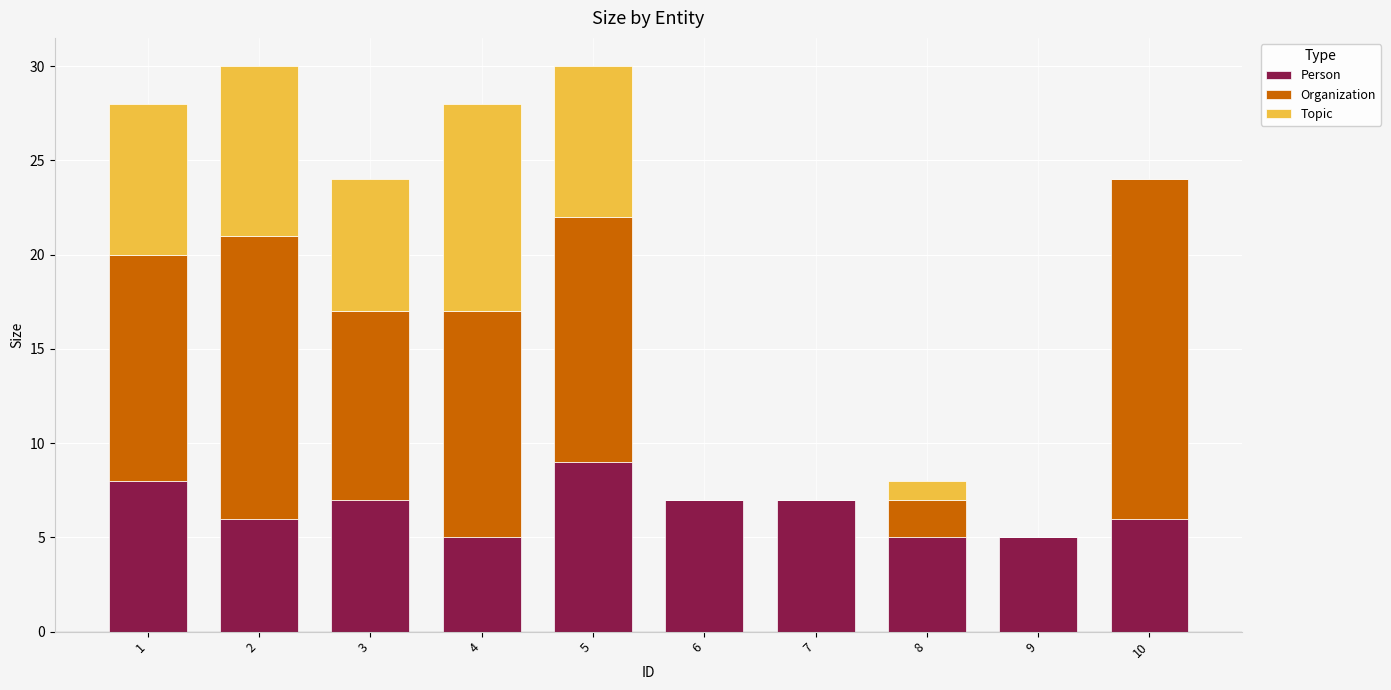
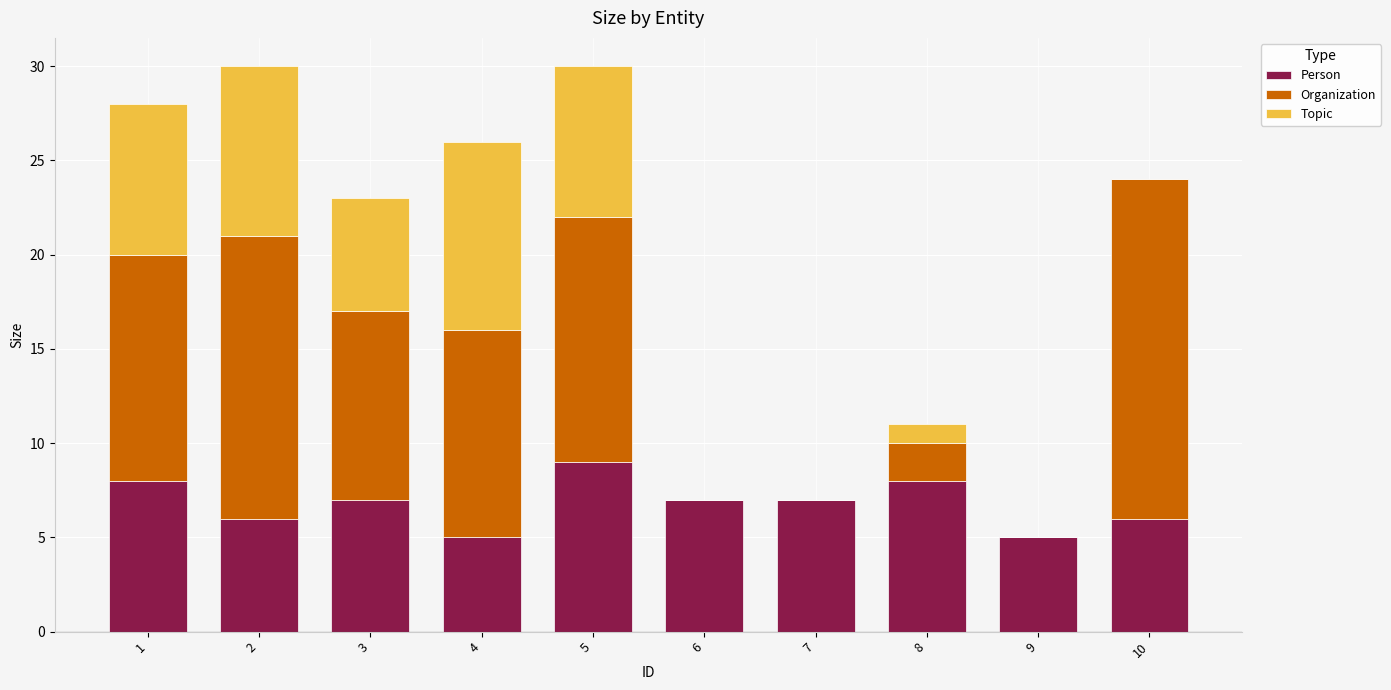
Topic, 3: 7 -> 6
Organization, 4: 12 -> 11
Topic, 4: 11 -> 10
Person, 8: 5 -> 8
